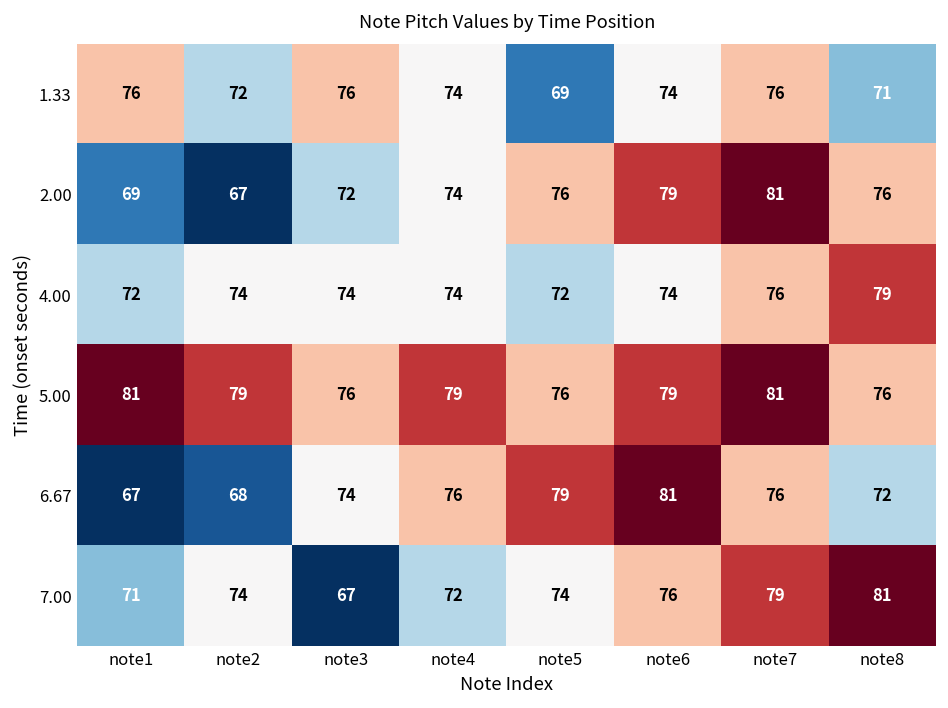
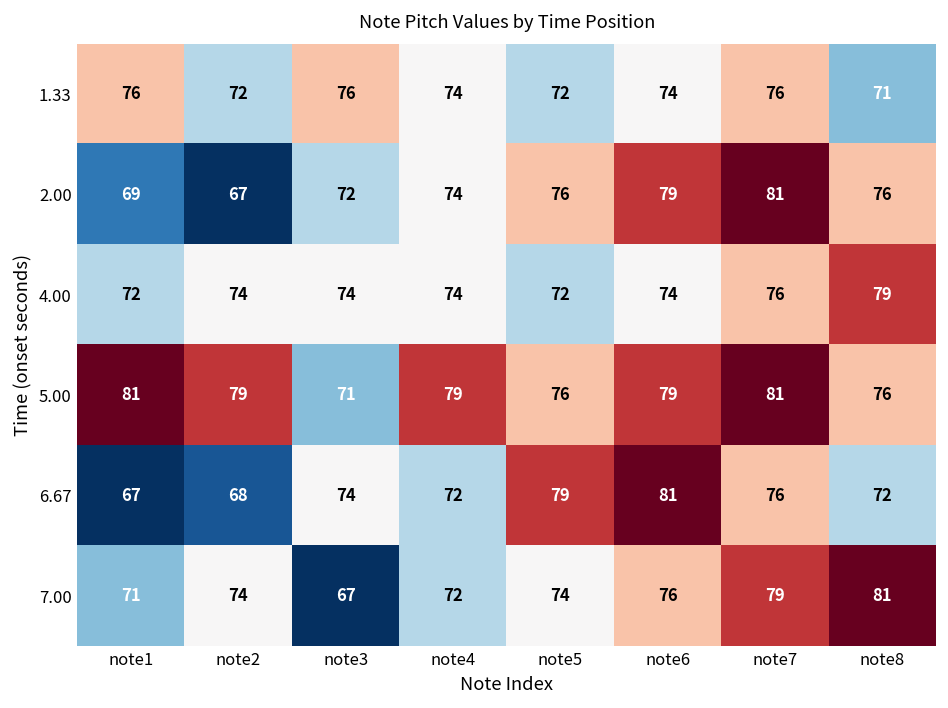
1.33, note5: 69 -> 72
5.00, note3: 76 -> 71
6.67, note4: 76 -> 72
